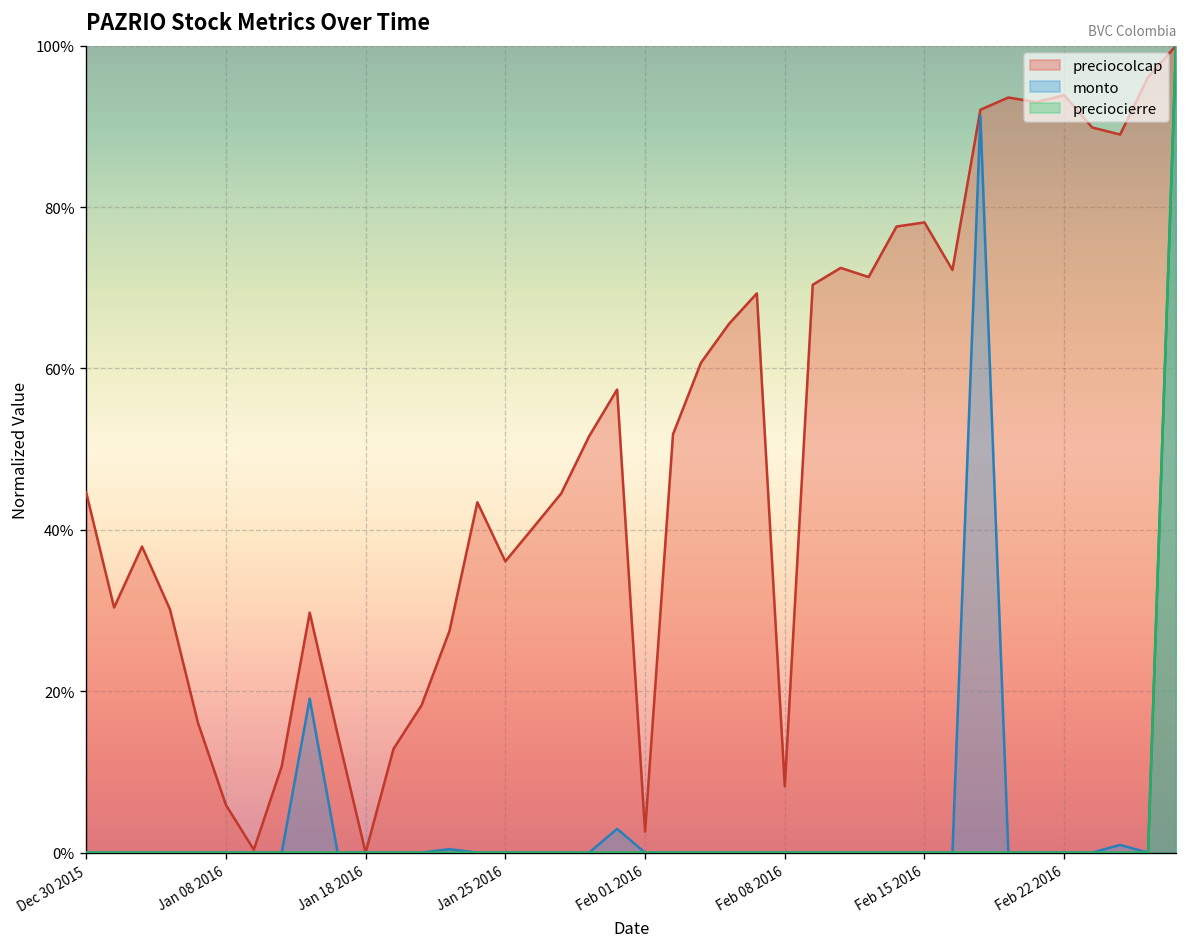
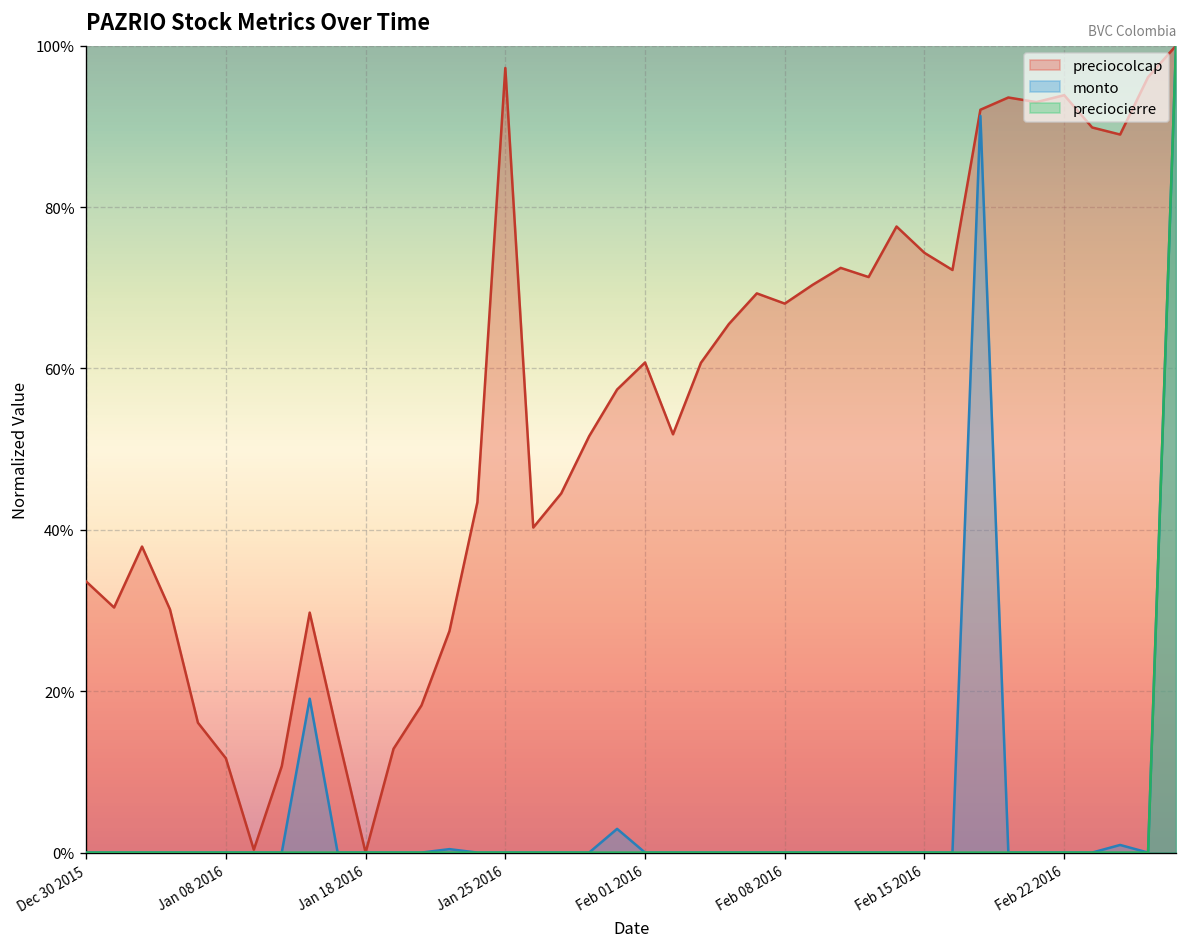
preciocolcap, Dec 30 2015: 45% -> 34%
preciocolcap, Jan 08 2016: 6% -> 12%
preciocolcap, Jan 25 2016: 36% -> 97%
preciocolcap, Feb 01 2016: 3% -> 61%
preciocolcap, Feb 08 2016: 8% -> 68%
preciocolcap, Feb 15 2016: 78% -> 74%
